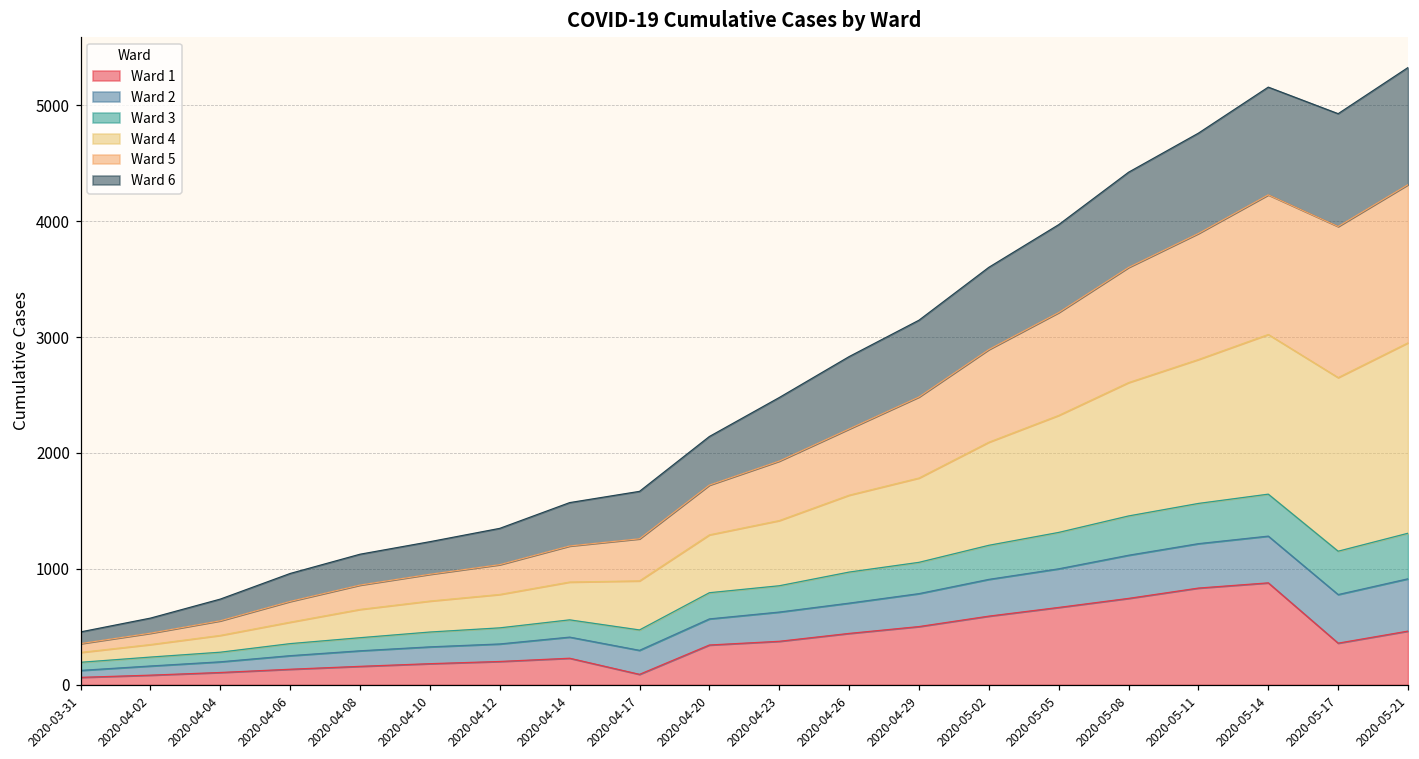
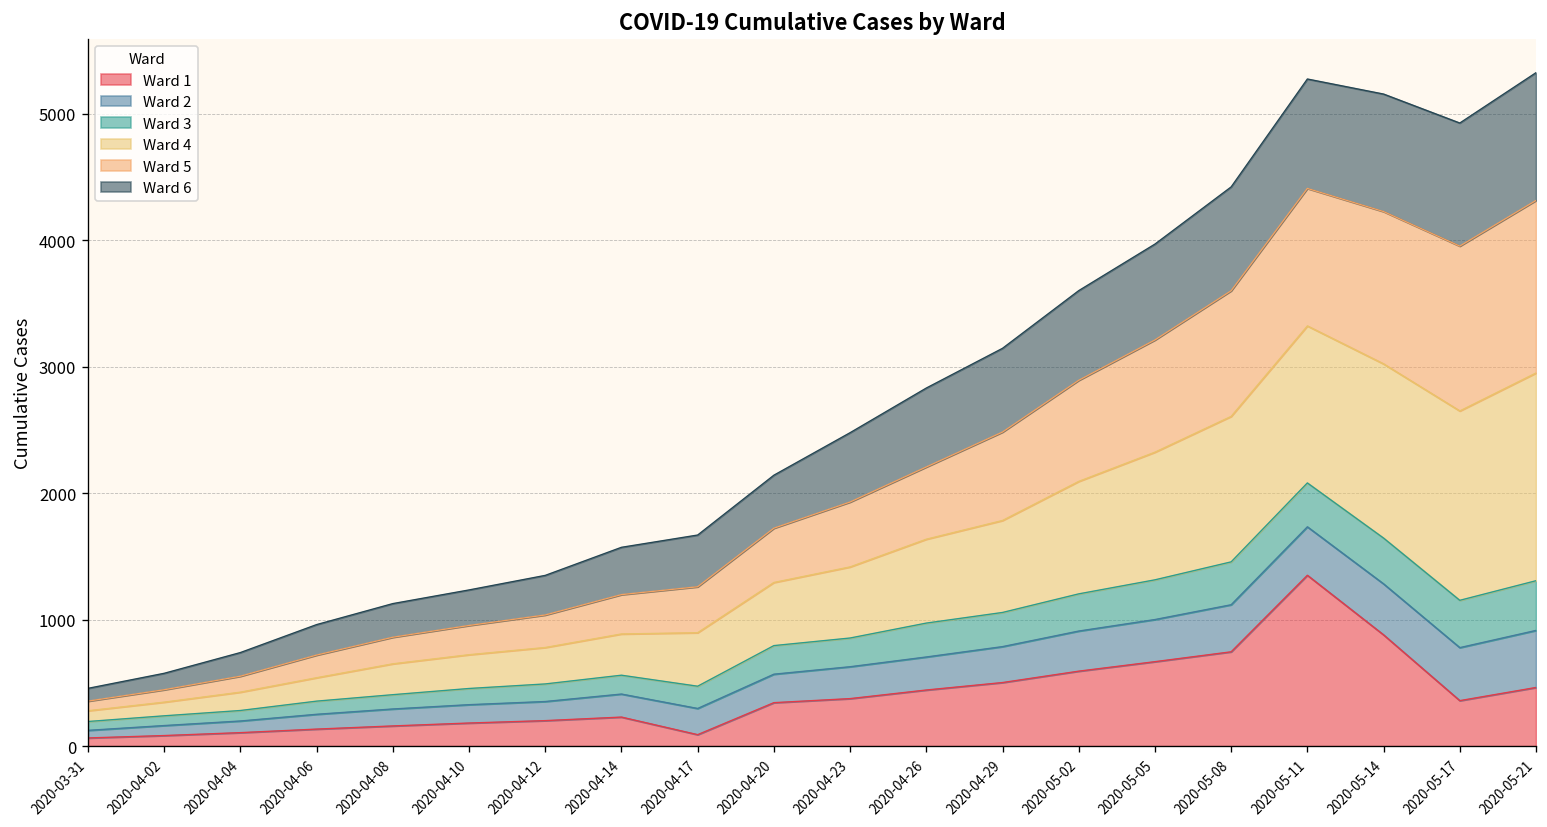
Ward 1, 2020-05-11: 840 -> 1350
